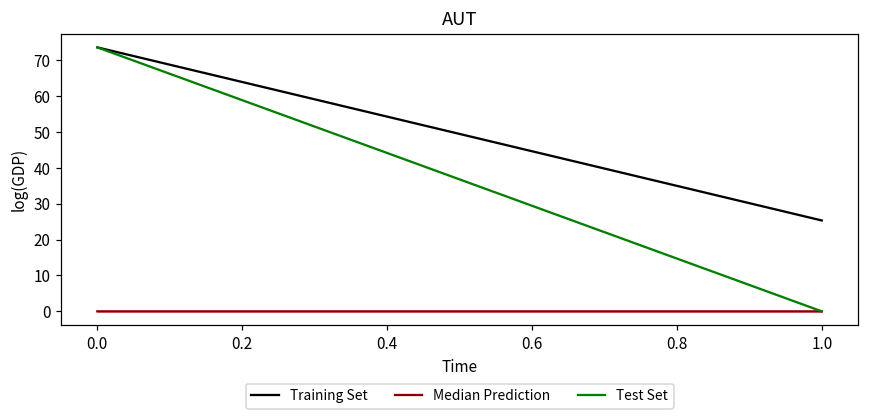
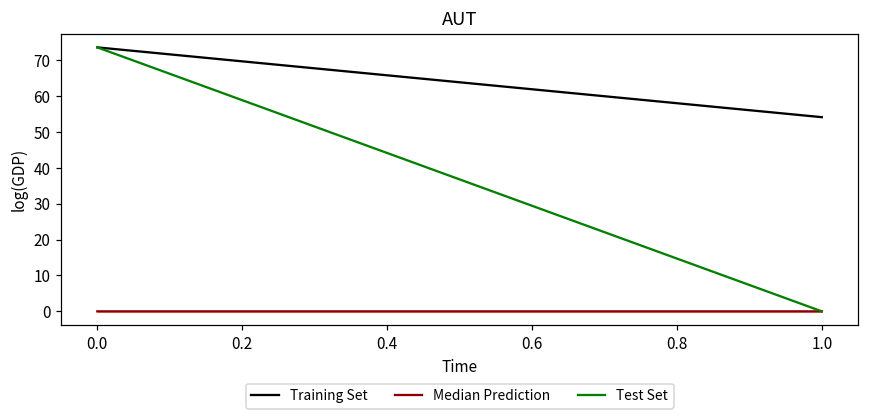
Training Set, 1.0: 25 -> 54
